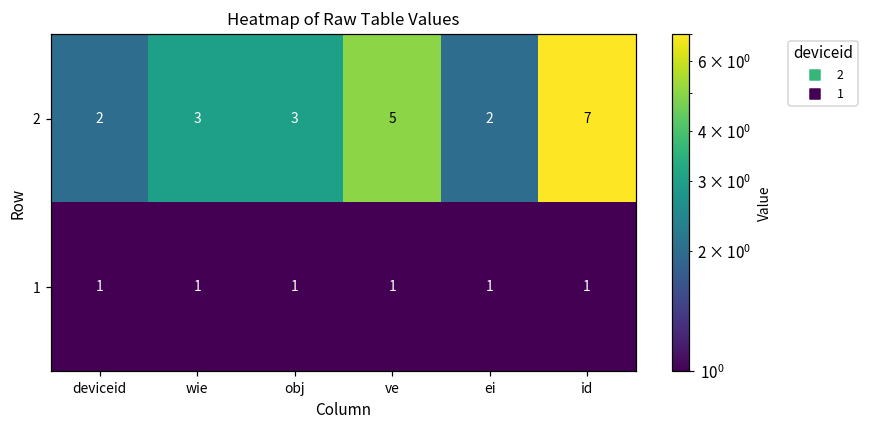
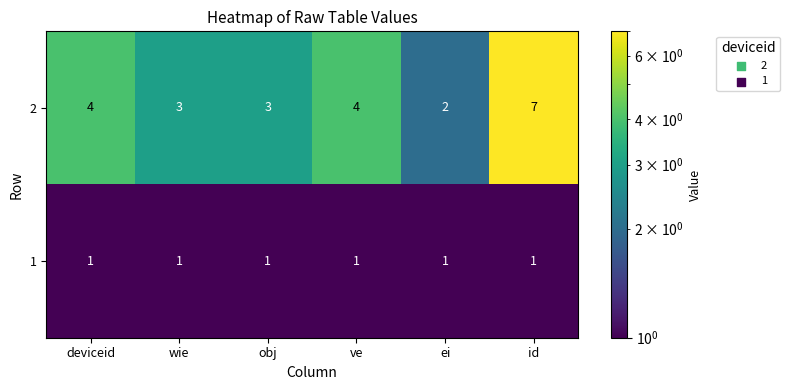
2, deviceid: 2 -> 4
2, ve: 5 -> 4
